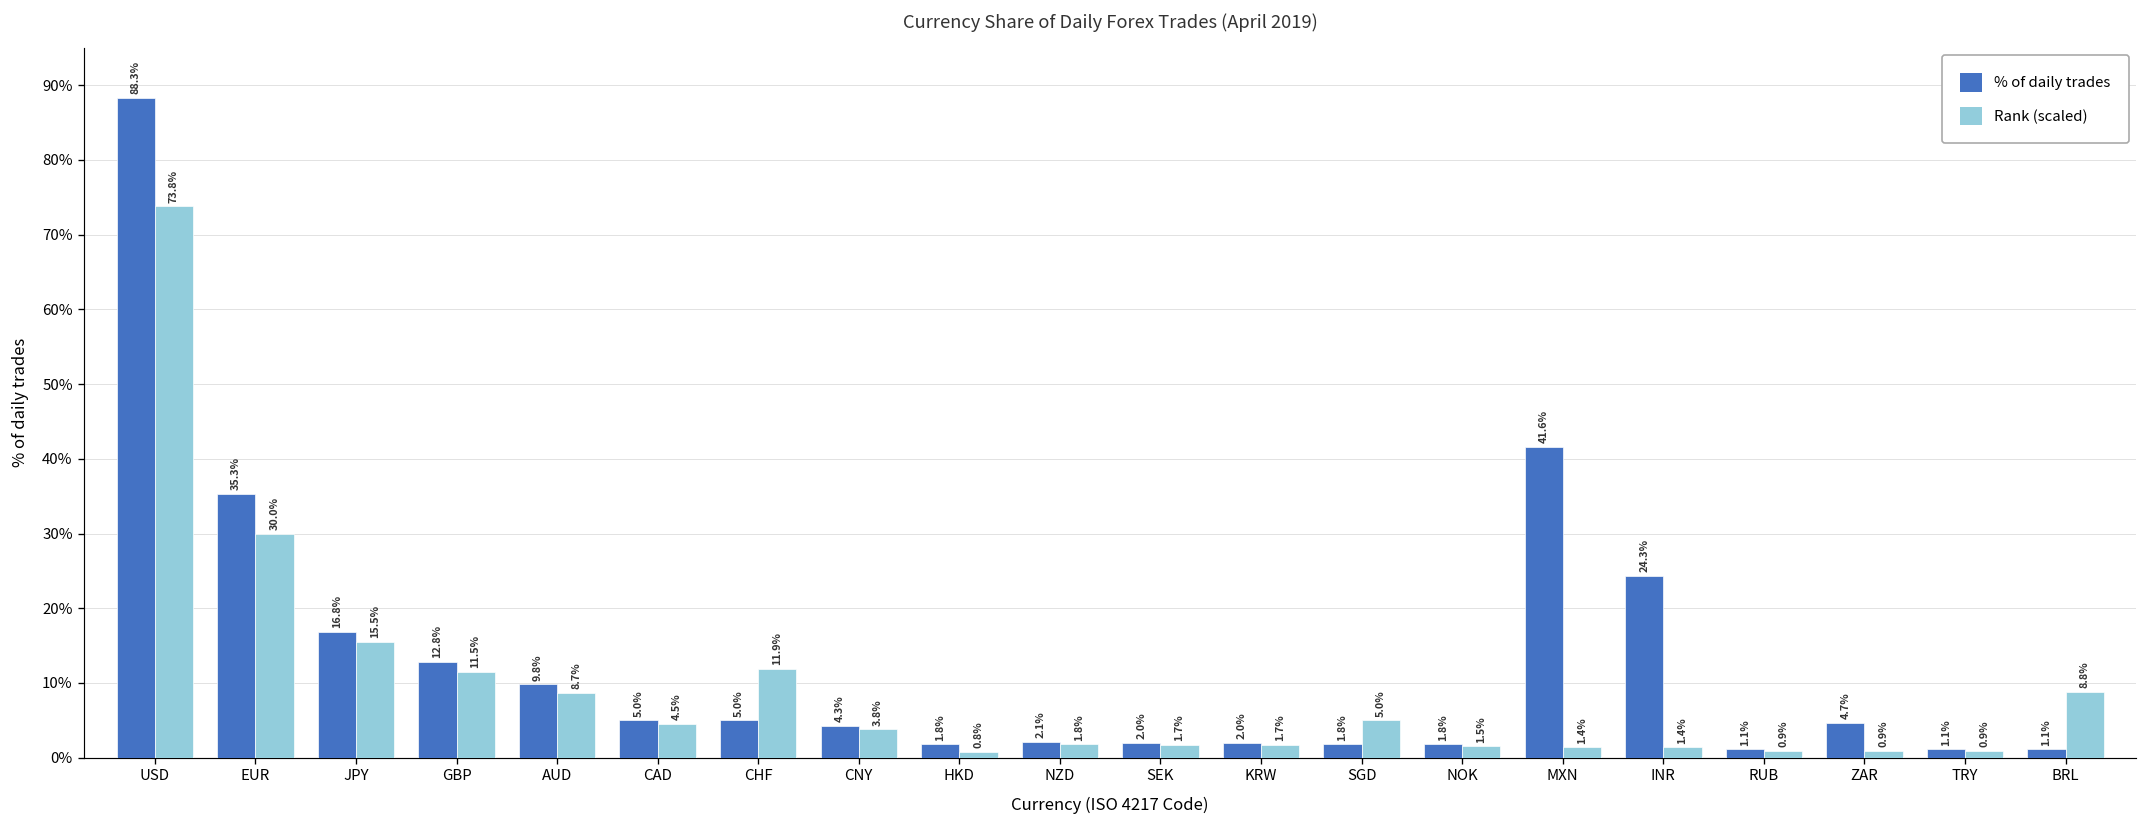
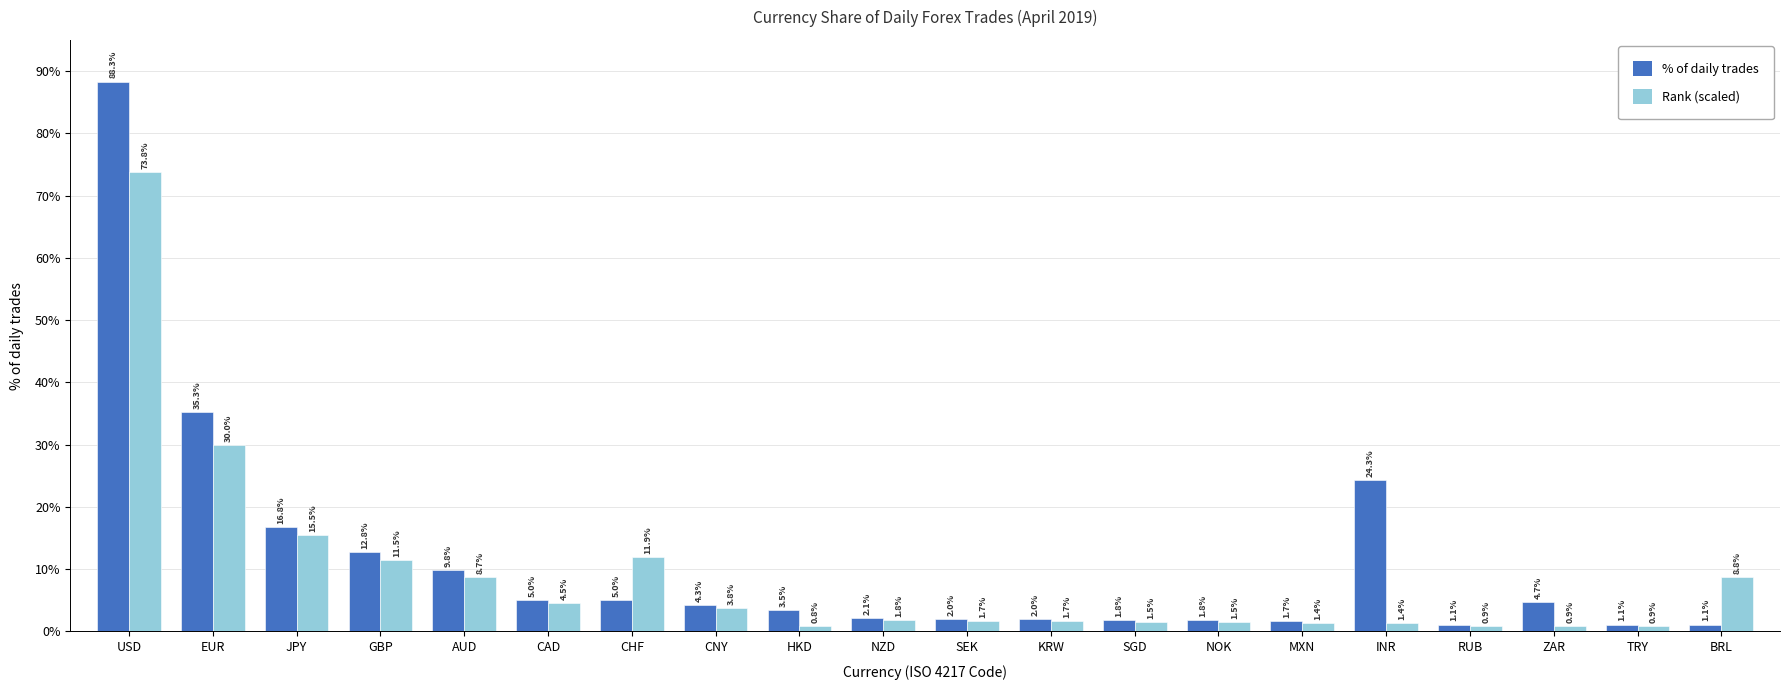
% of daily trades, HKD: 1.8% -> 3.5%
Rank (scaled), SGD: 5.0% -> 1.5%
% of daily trades, MXN: 41.6% -> 1.7%
